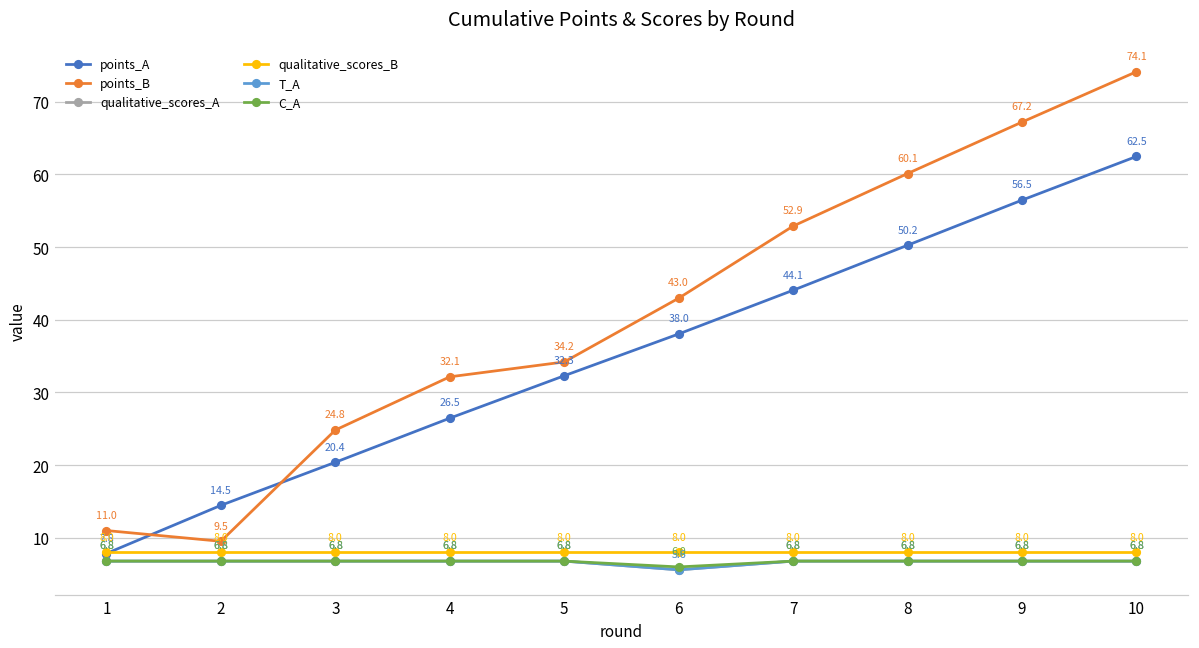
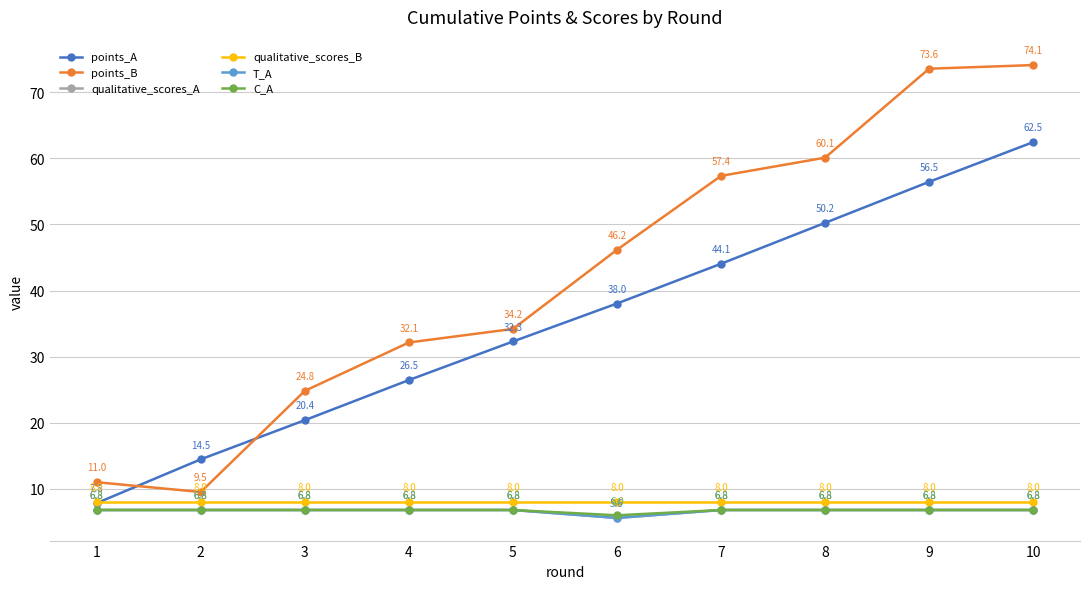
points_B, 6: 43.0 -> 46.2
points_B, 7: 52.9 -> 57.4
points_B, 9: 67.2 -> 73.6
